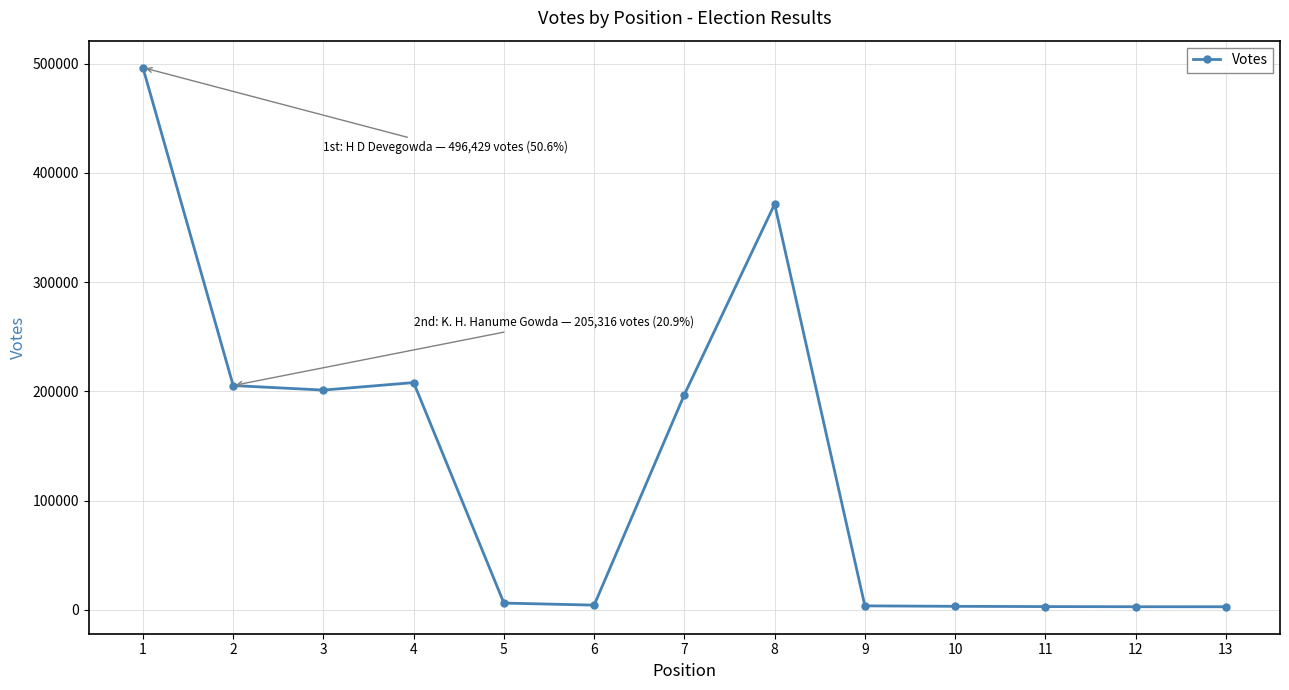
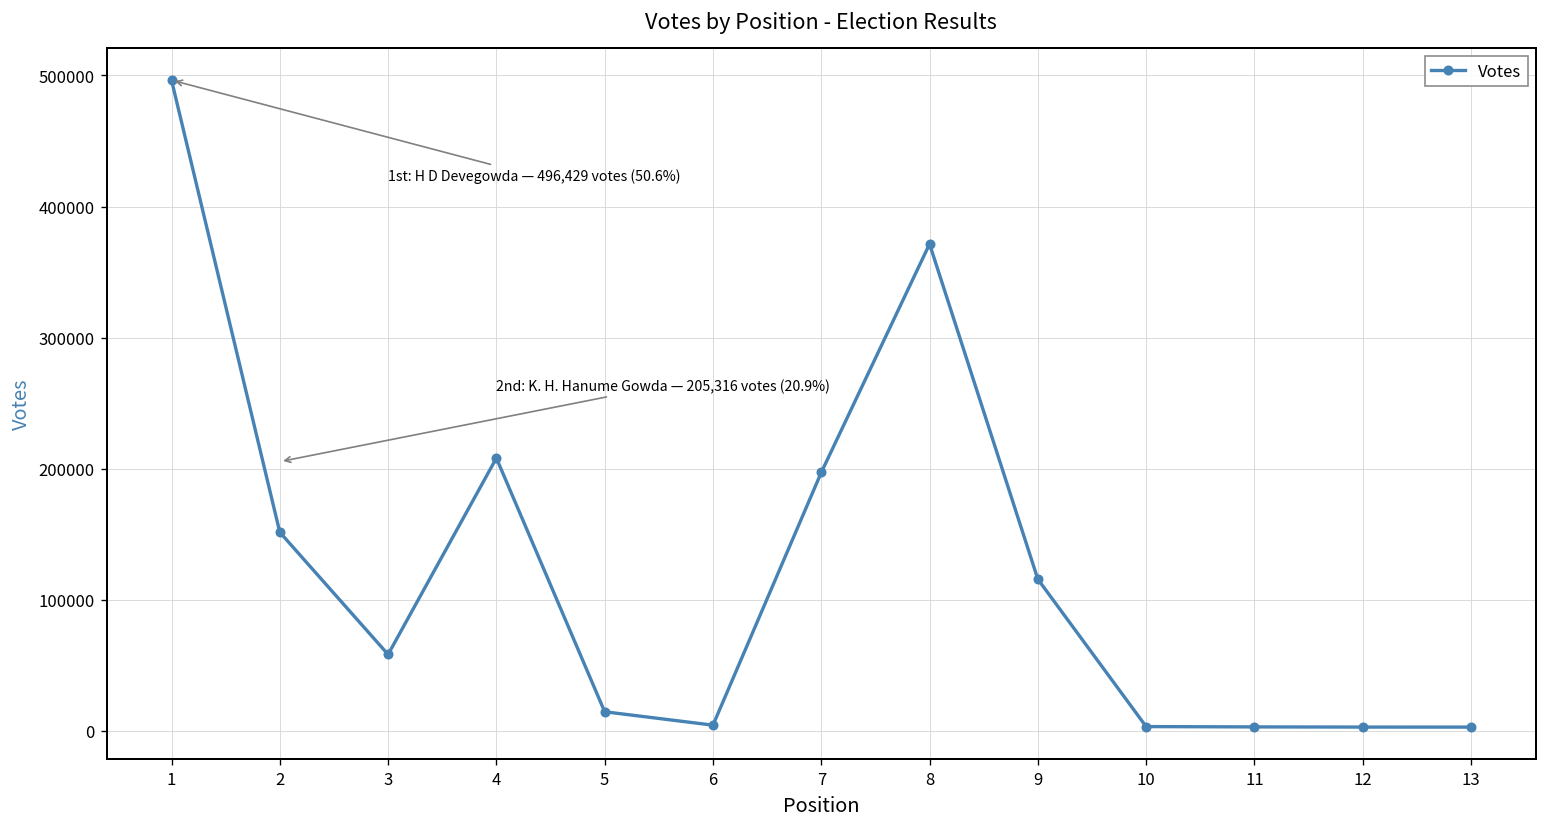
2: 205000 -> 151000
3: 201000 -> 58000
5: 6000 -> 14000
9: 4000 -> 116000
